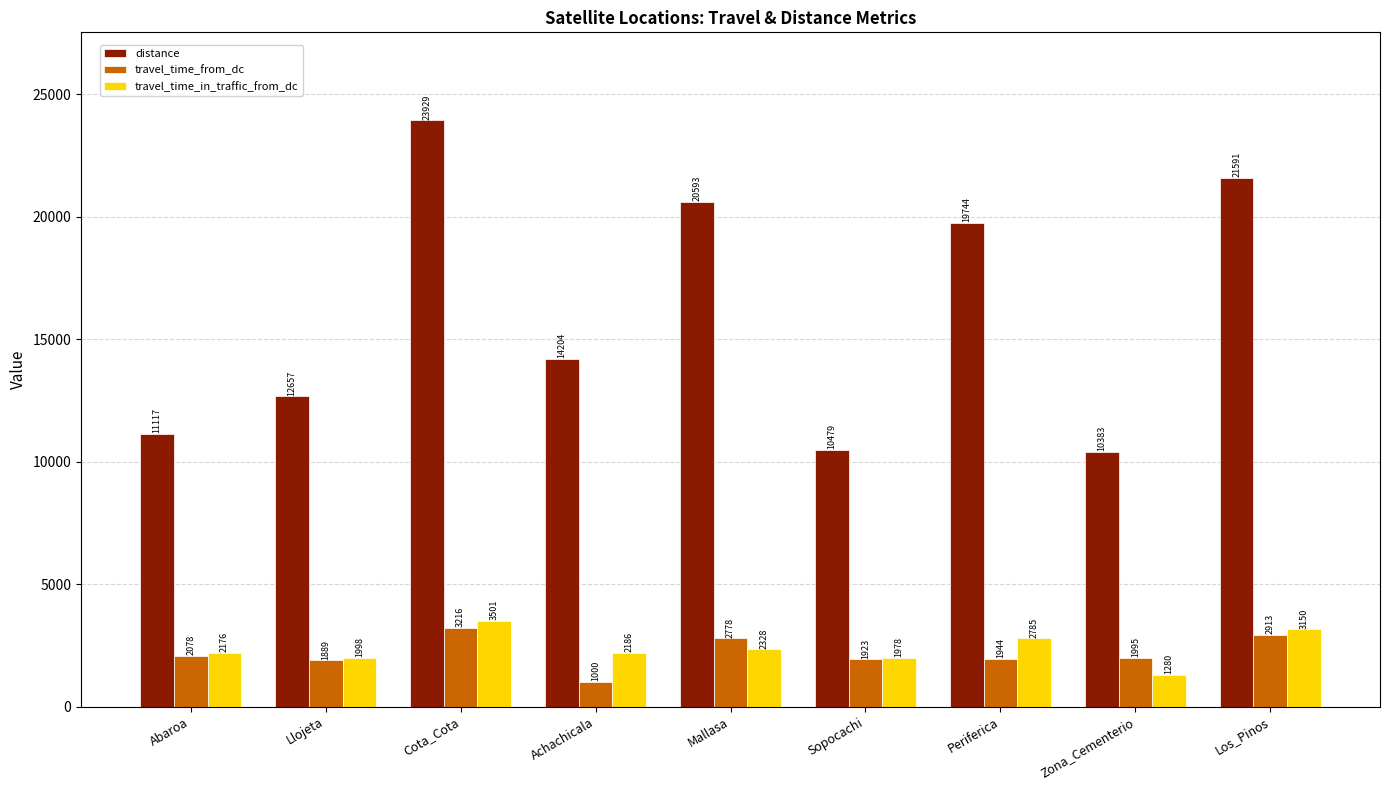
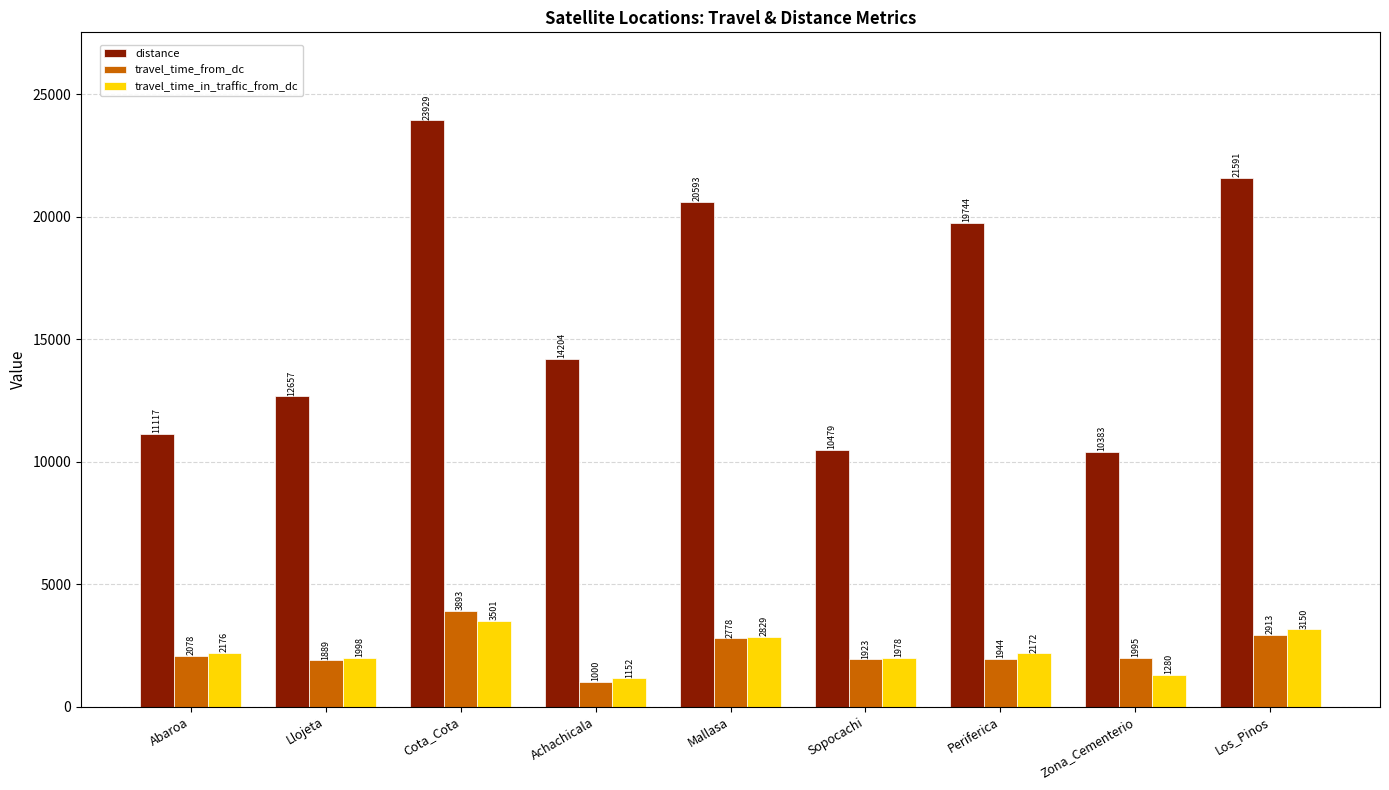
travel_time_from_dc, Cota_Cota: 3216 -> 3893
travel_time_in_traffic_from_dc, Achachicala: 2186 -> 1152
travel_time_in_traffic_from_dc, Mallasa: 2328 -> 2829
travel_time_in_traffic_from_dc, Periferica: 2785 -> 2172
